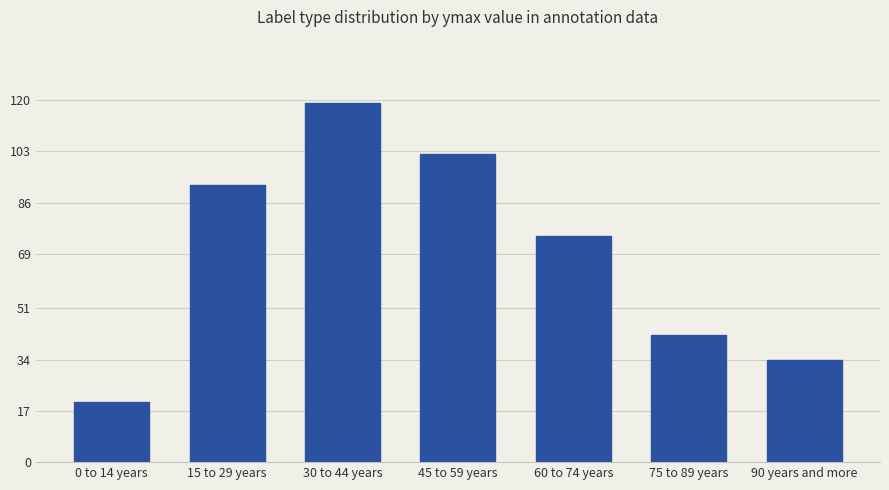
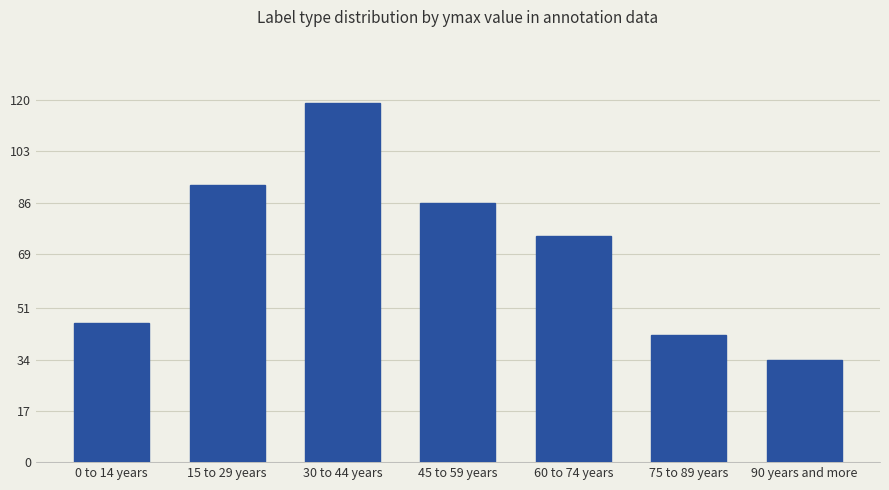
0 to 14 years: 20 -> 46
45 to 59 years: 102 -> 86
